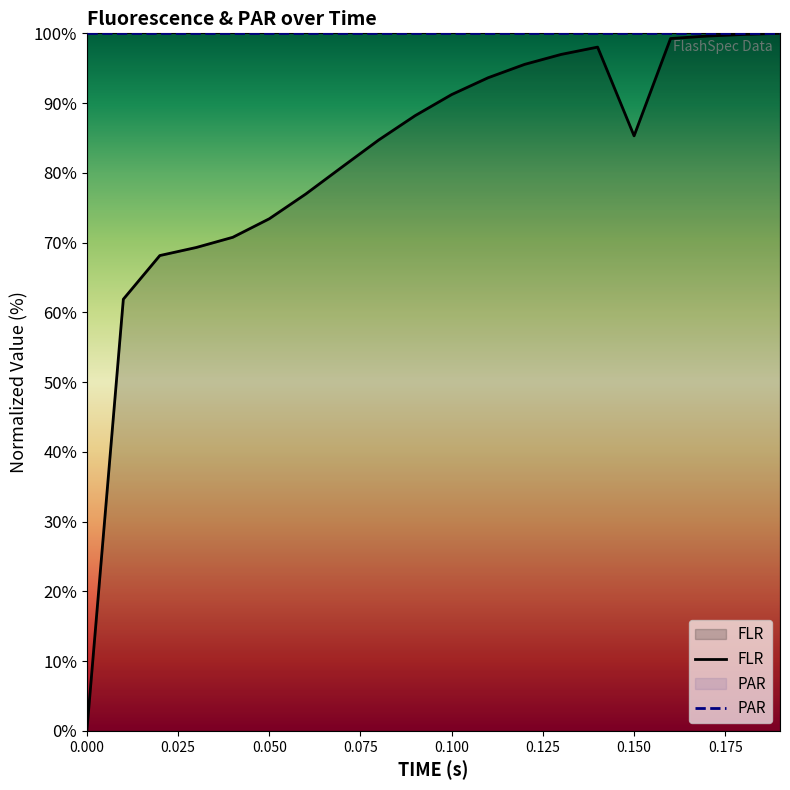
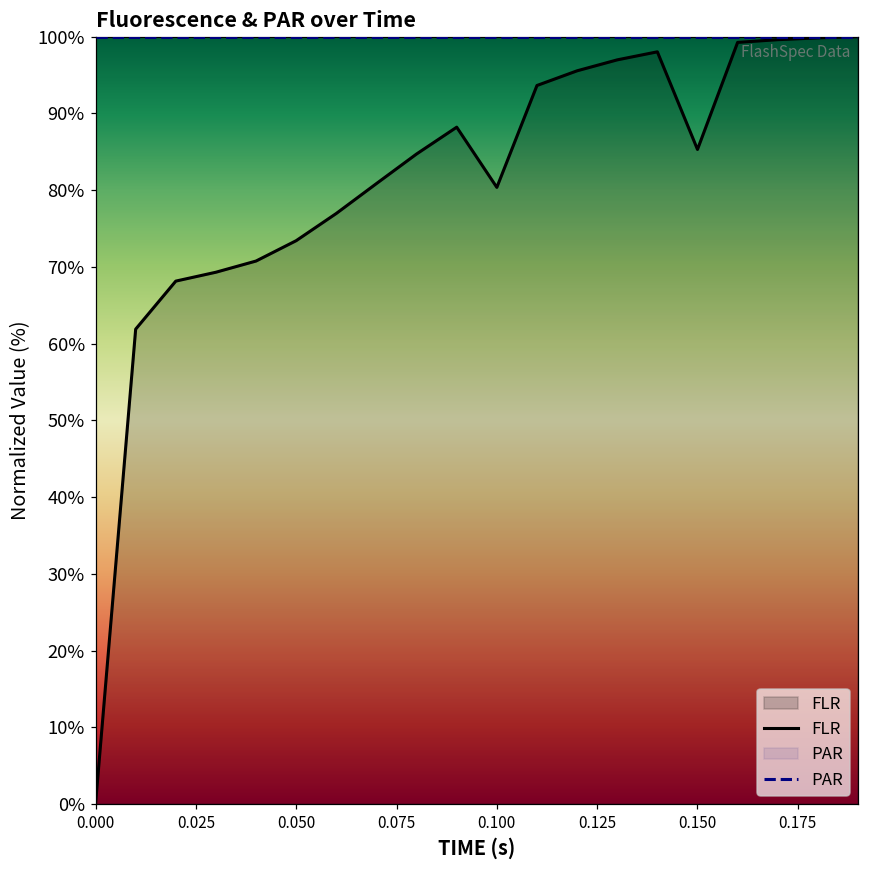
FLR, 0.100: 91% -> 80%
